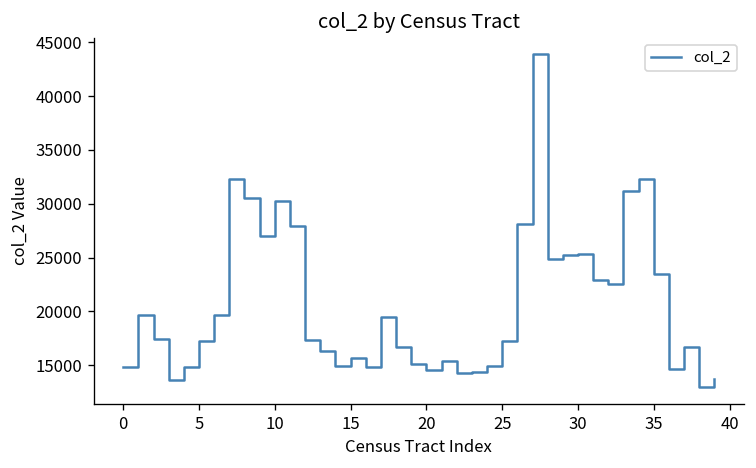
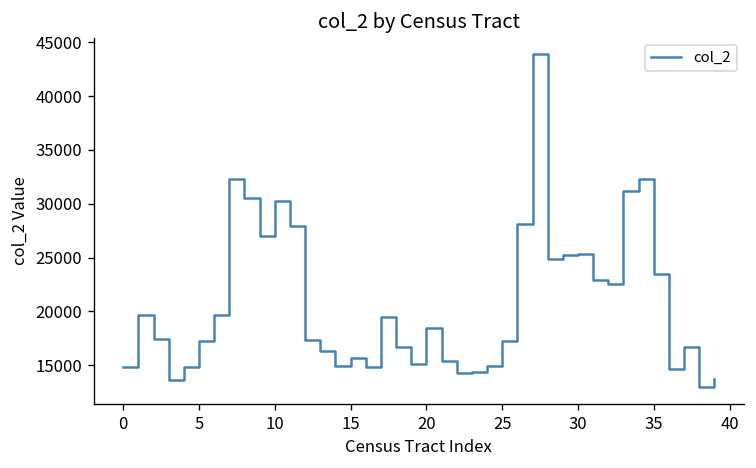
20: 15000 -> 18000
